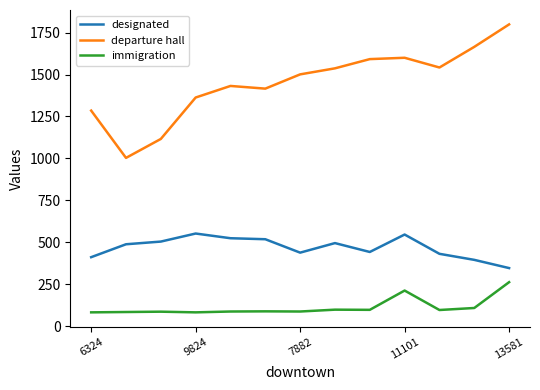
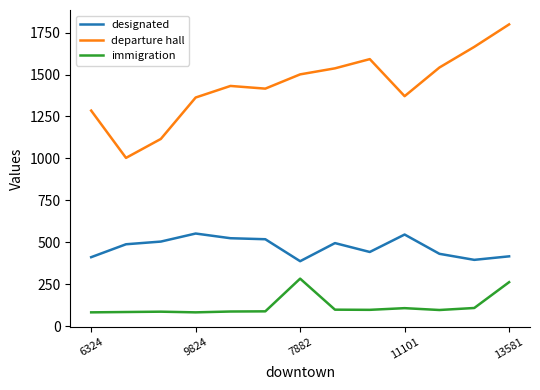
designated, 7882: 440 -> 390
immigration, 7882: 90 -> 280
departure hall, 11101: 1600 -> 1370
immigration, 11101: 210 -> 110
designated, 13581: 350 -> 420
